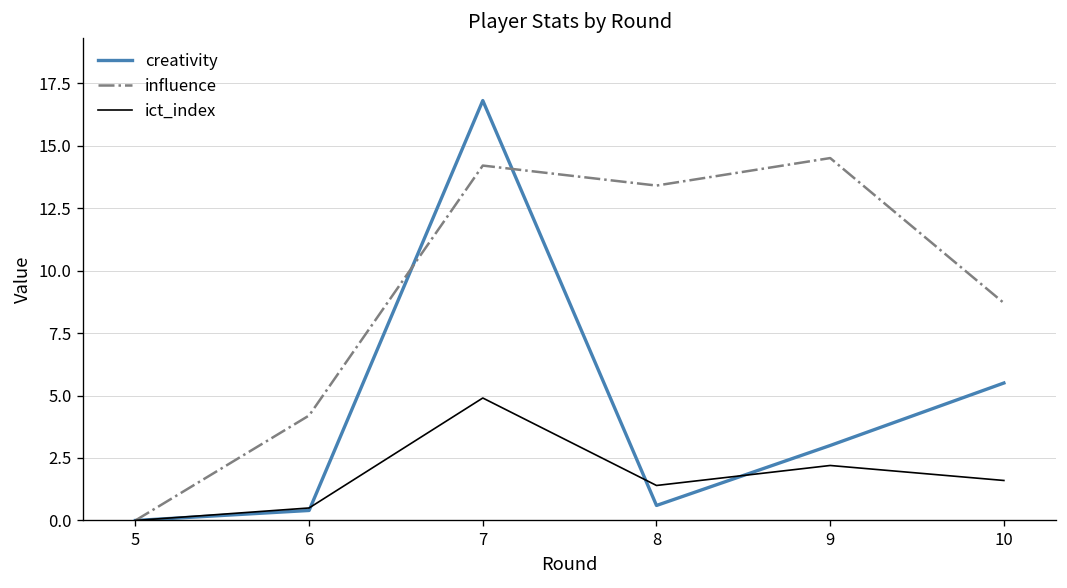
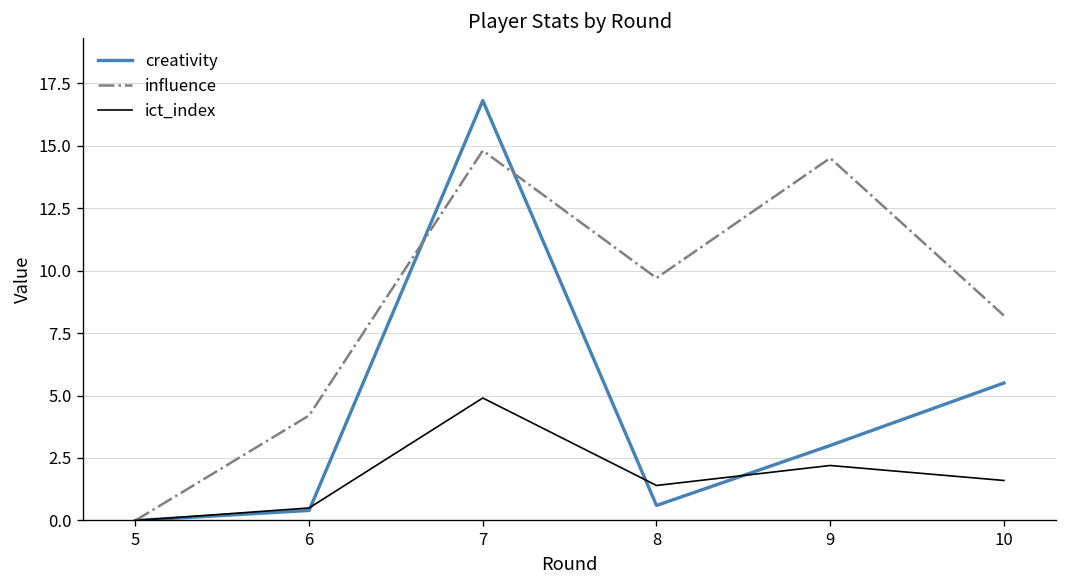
influence, 7: 14.2 -> 14.8
influence, 8: 13.4 -> 9.7
influence, 10: 8.7 -> 8.2
